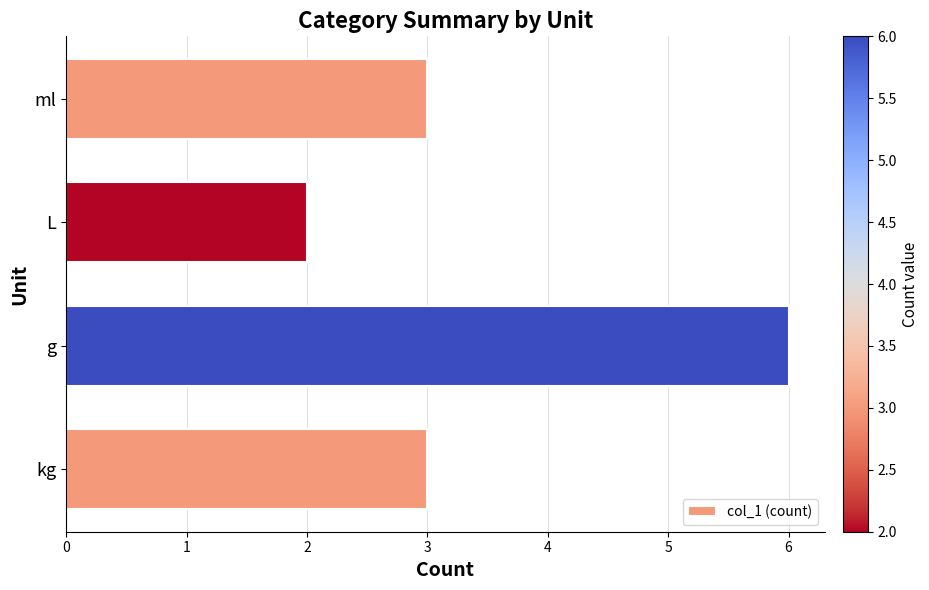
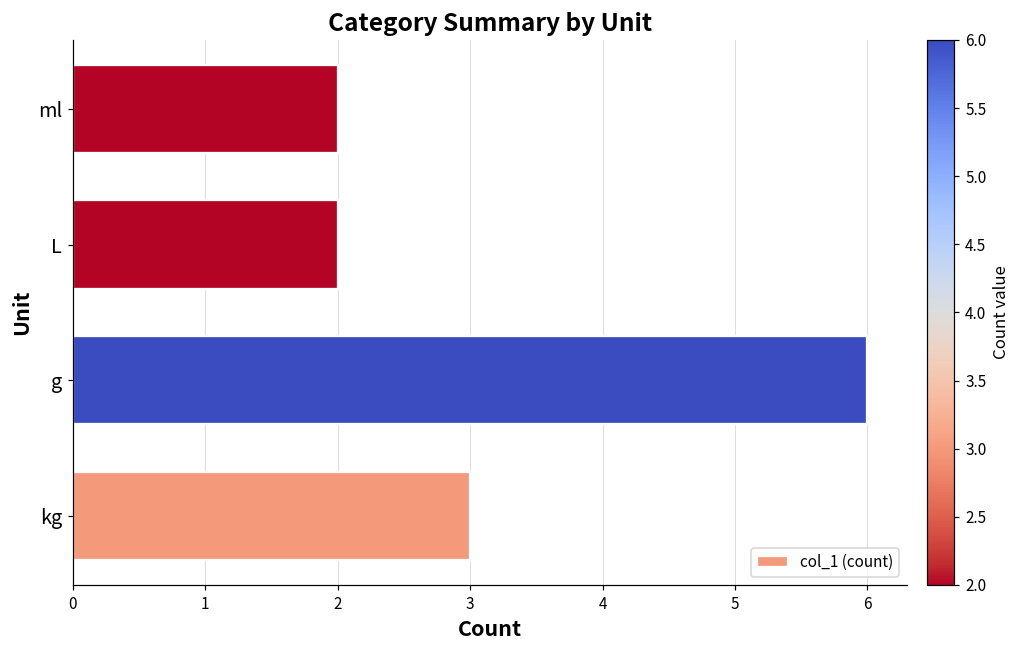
ml: 3 -> 2
